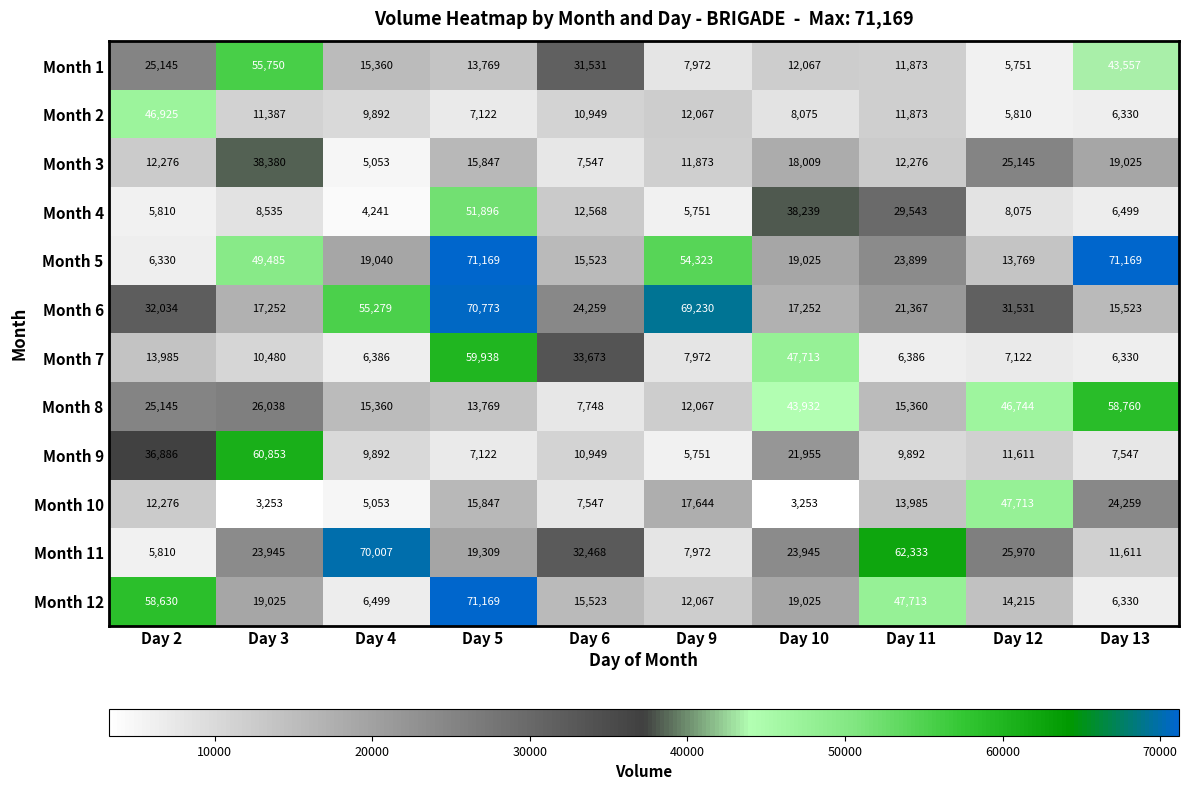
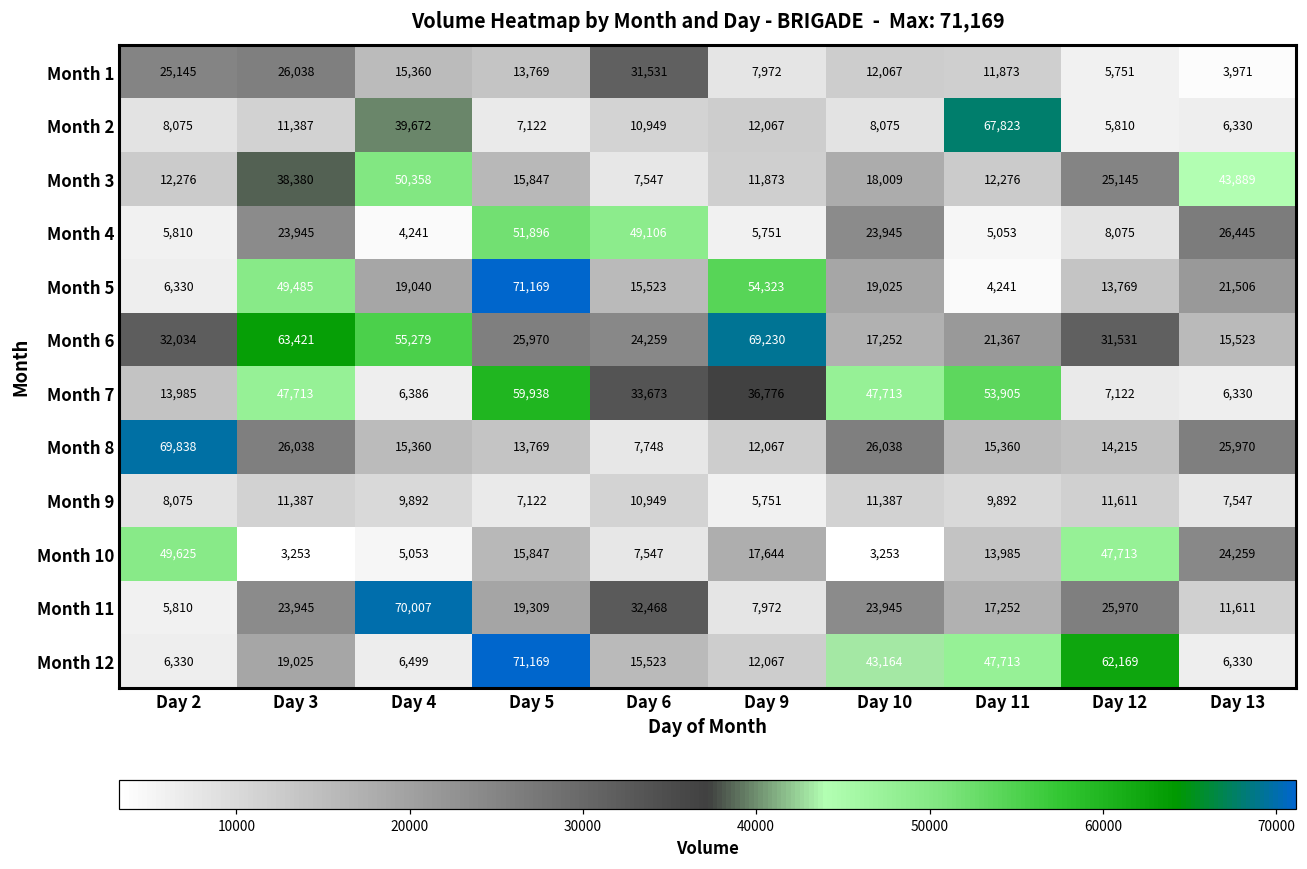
Month 1, Day 3: 55,750 -> 26,038
Month 1, Day 13: 43,557 -> 3,971
Month 2, Day 2: 46,925 -> 8,075
Month 2, Day 4: 9,892 -> 39,672
Month 2, Day 11: 11,873 -> 67,823
Month 3, Day 4: 5,053 -> 50,358
Month 3, Day 13: 19,025 -> 43,889
Month 4, Day 3: 8,535 -> 23,945
Month 4, Day 6: 12,568 -> 49,106
Month 4, Day 10: 38,239 -> 23,945
Month 4, Day 11: 29,543 -> 5,053
Month 4, Day 13: 6,499 -> 26,445
Month 5, Day 11: 23,899 -> 4,241
Month 5, Day 13: 71,169 -> 21,506
Month 6, Day 3: 17,252 -> 63,421
Month 6, Day 5: 70,773 -> 25,970
Month 7, Day 3: 10,480 -> 47,713
Month 7, Day 9: 7,972 -> 36,776
Month 7, Day 11: 6,386 -> 53,905
Month 8, Day 2: 25,145 -> 69,838
Month 8, Day 10: 43,932 -> 26,038
Month 8, Day 12: 46,744 -> 14,215
Month 8, Day 13: 58,760 -> 25,970
Month 9, Day 2: 36,886 -> 8,075
Month 9, Day 3: 60,853 -> 11,387
Month 9, Day 10: 21,955 -> 11,387
Month 10, Day 2: 12,276 -> 49,625
Month 11, Day 11: 62,333 -> 17,252
Month 12, Day 2: 58,630 -> 6,330
Month 12, Day 10: 19,025 -> 43,164
Month 12, Day 12: 14,215 -> 62,169
